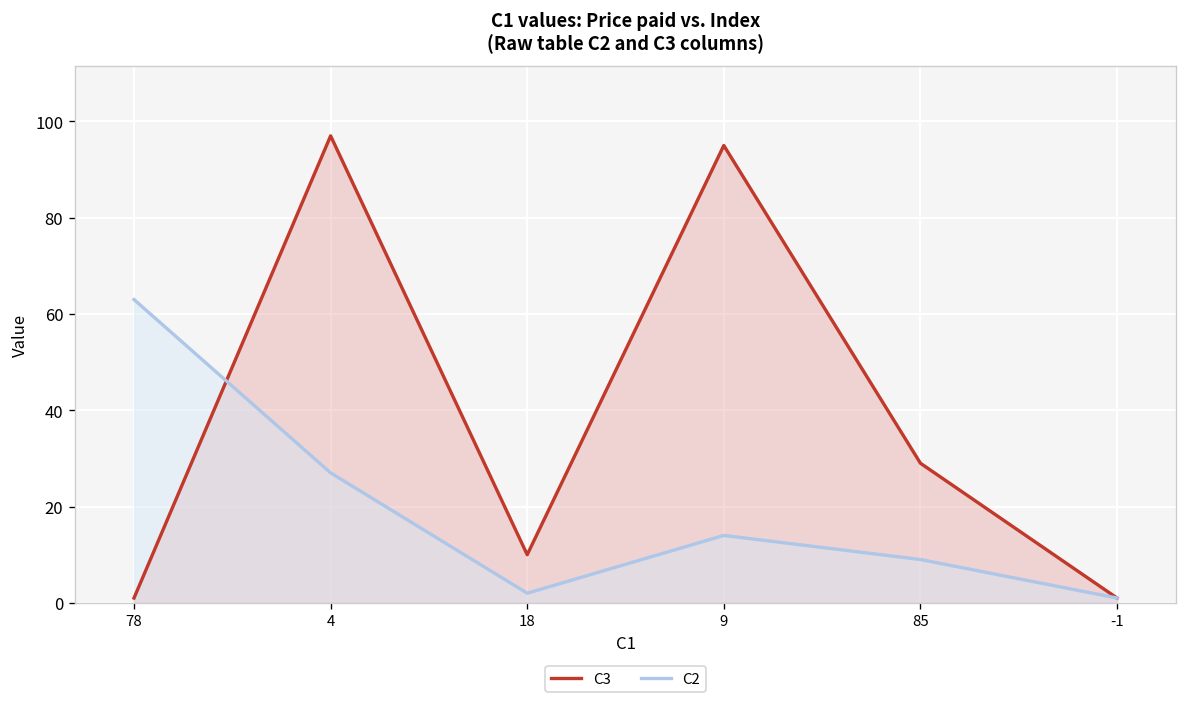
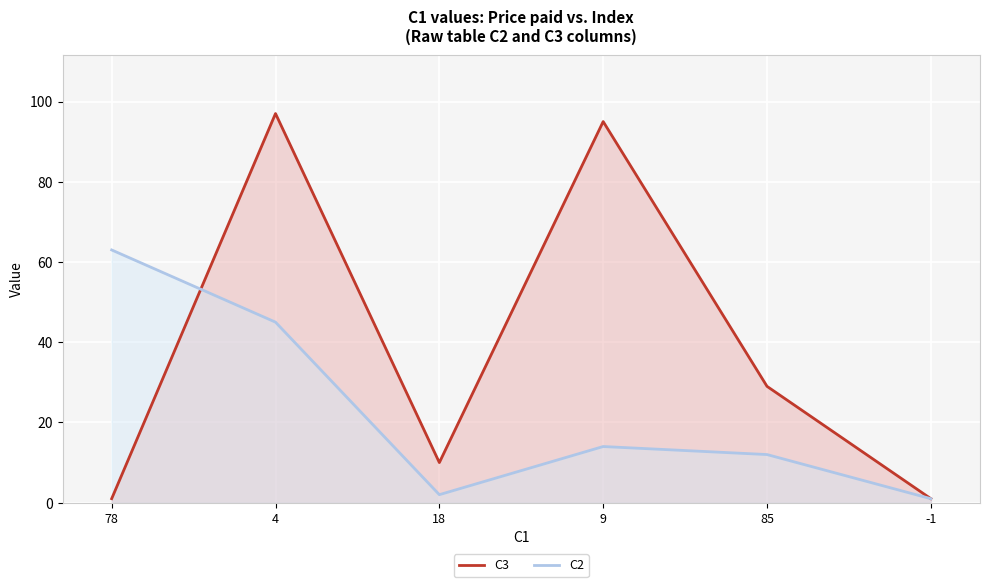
C2, 4: 27 -> 45
C2, 85: 9 -> 12
